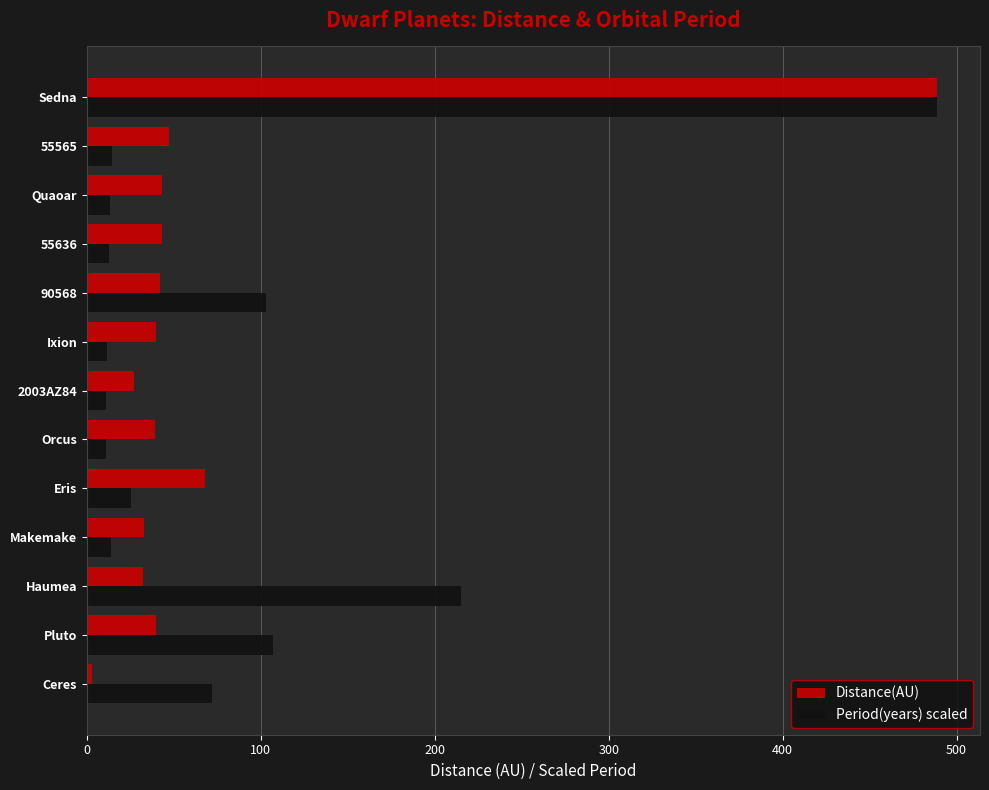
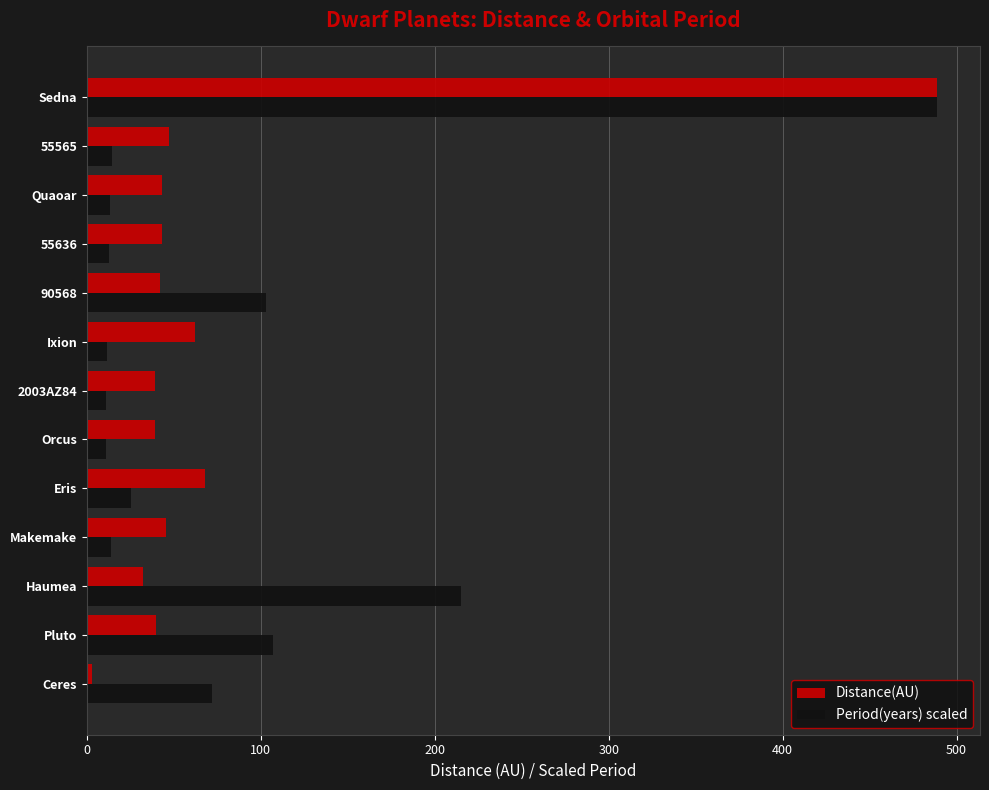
Distance(AU), Ixion: 40 -> 62
Distance(AU), 2003AZ84: 27 -> 39
Distance(AU), Makemake: 33 -> 45
